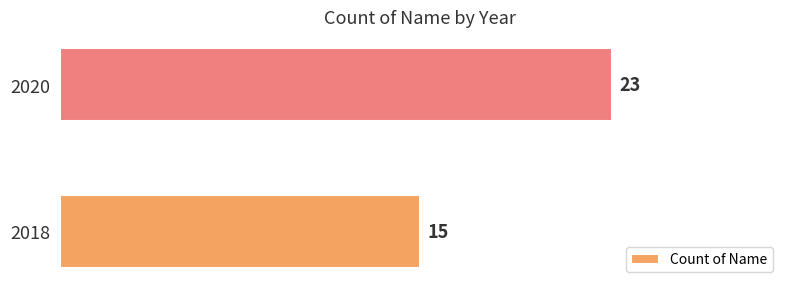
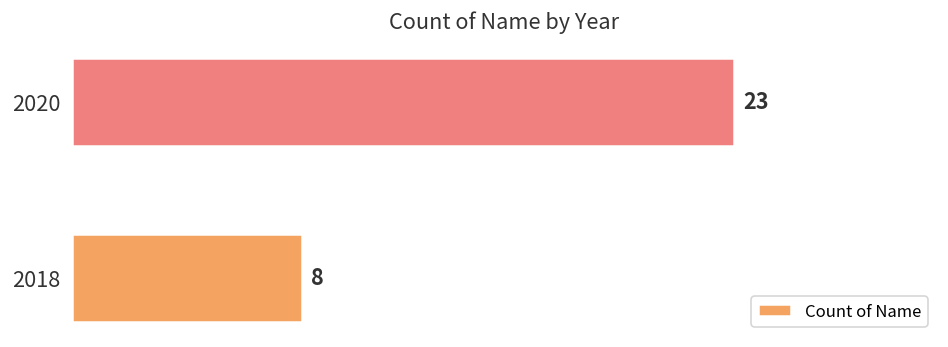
2018: 15 -> 8
